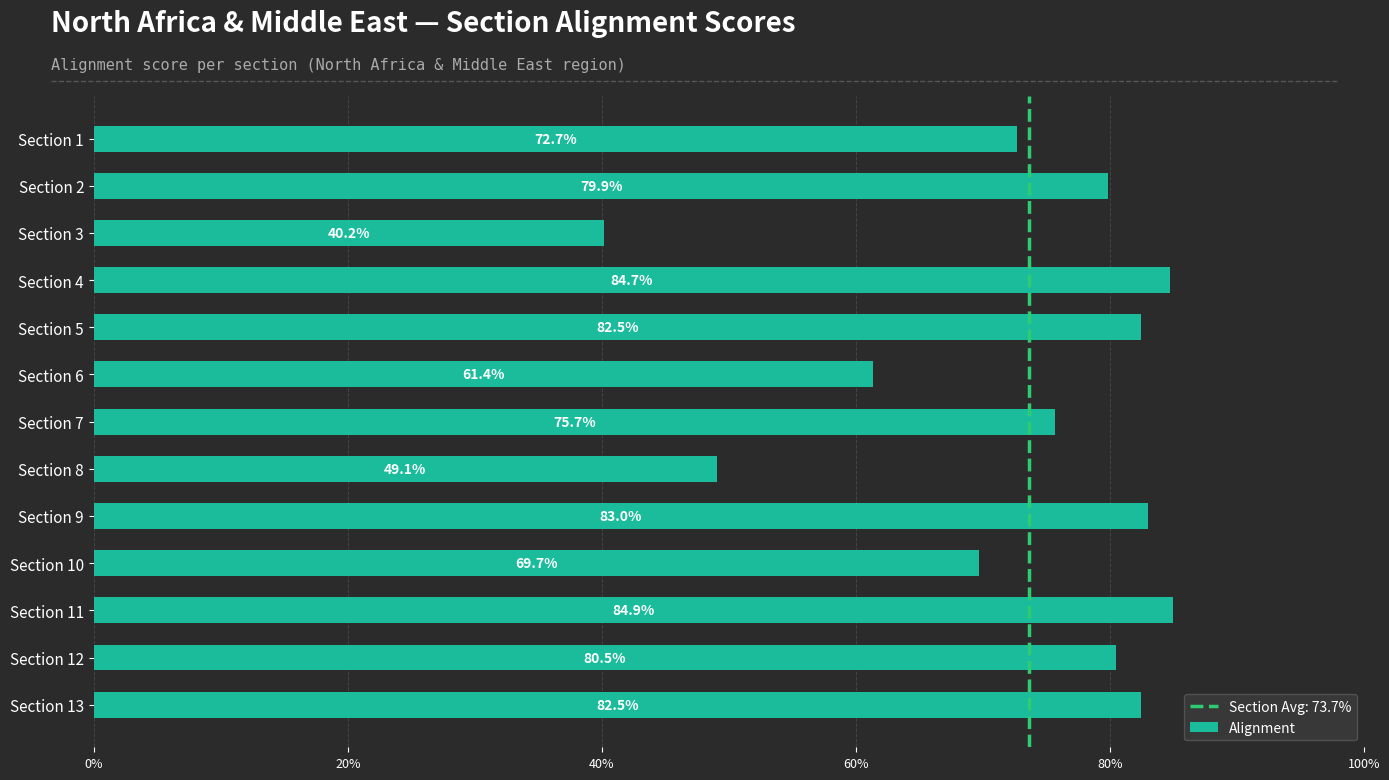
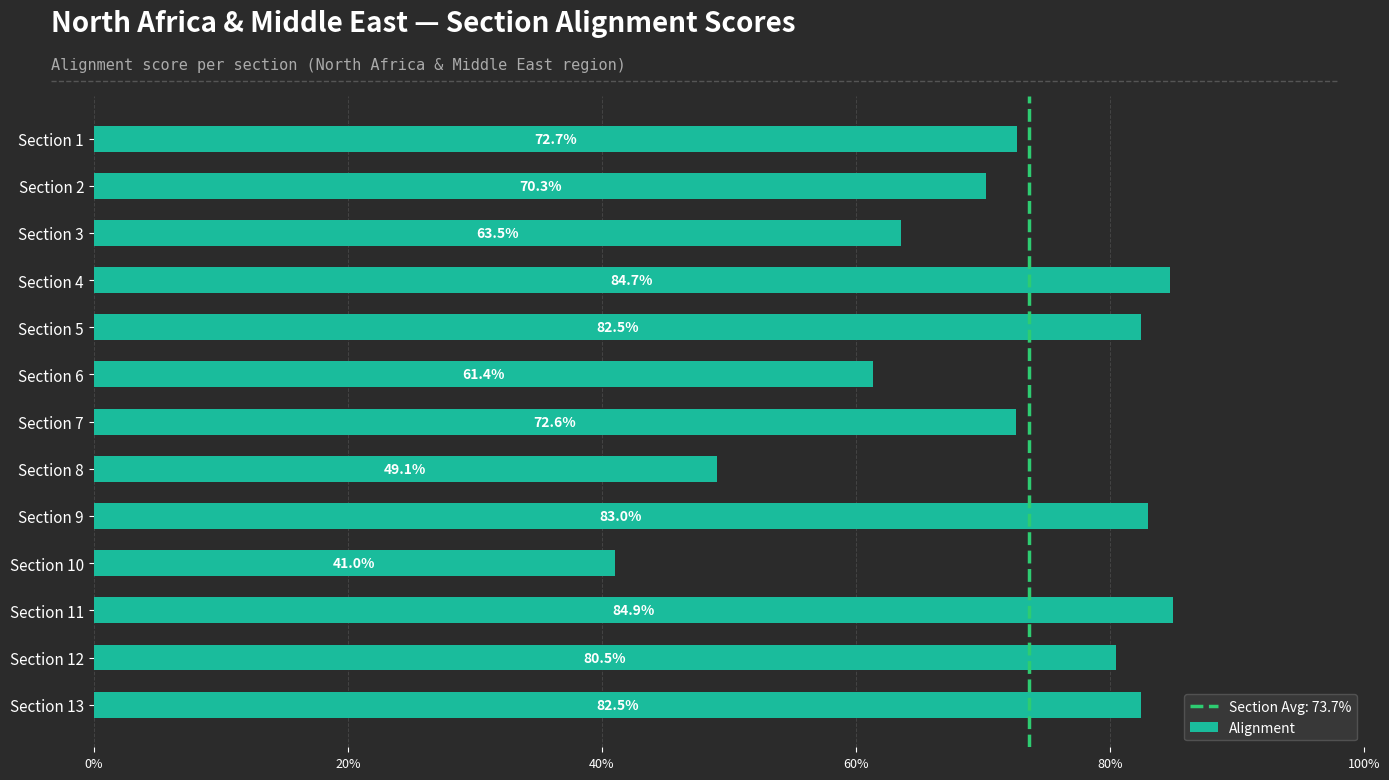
Section 2: 79.9% -> 70.3%
Section 3: 40.2% -> 63.5%
Section 7: 75.7% -> 72.6%
Section 10: 69.7% -> 41.0%
